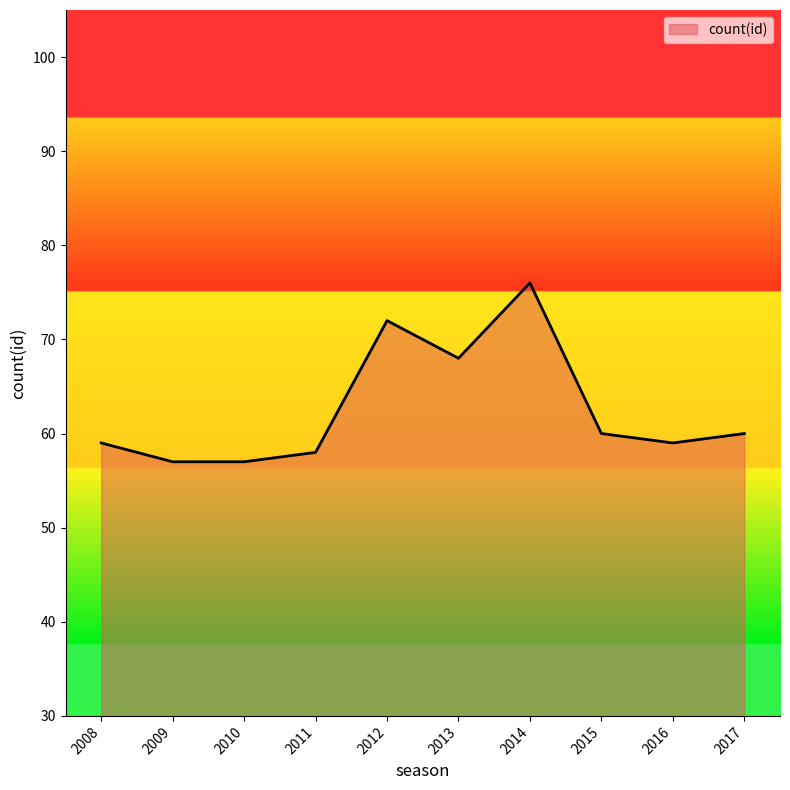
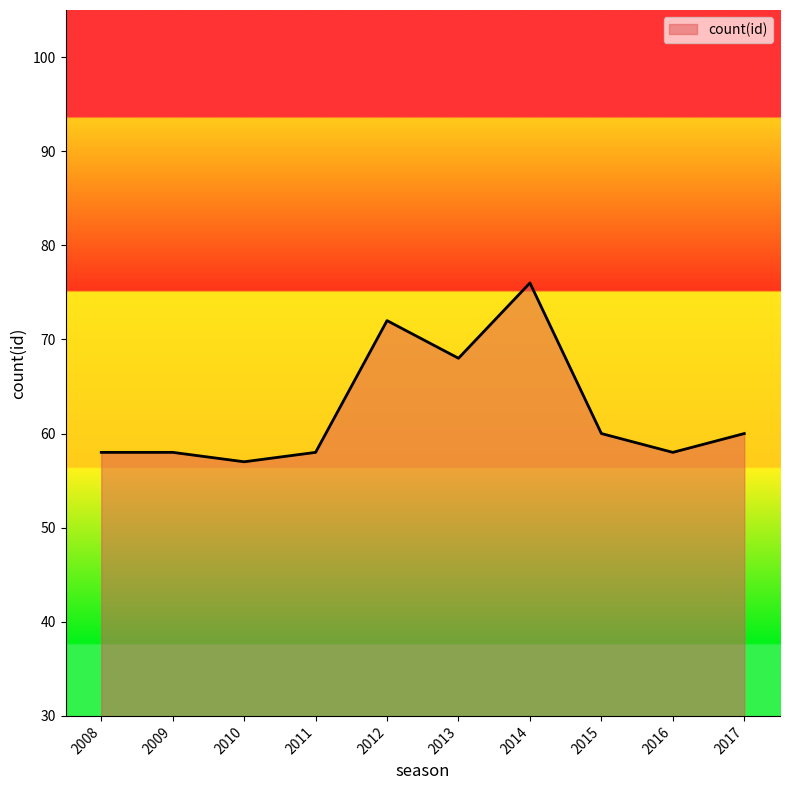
2008: 59 -> 58
2009: 57 -> 58
2016: 59 -> 58
